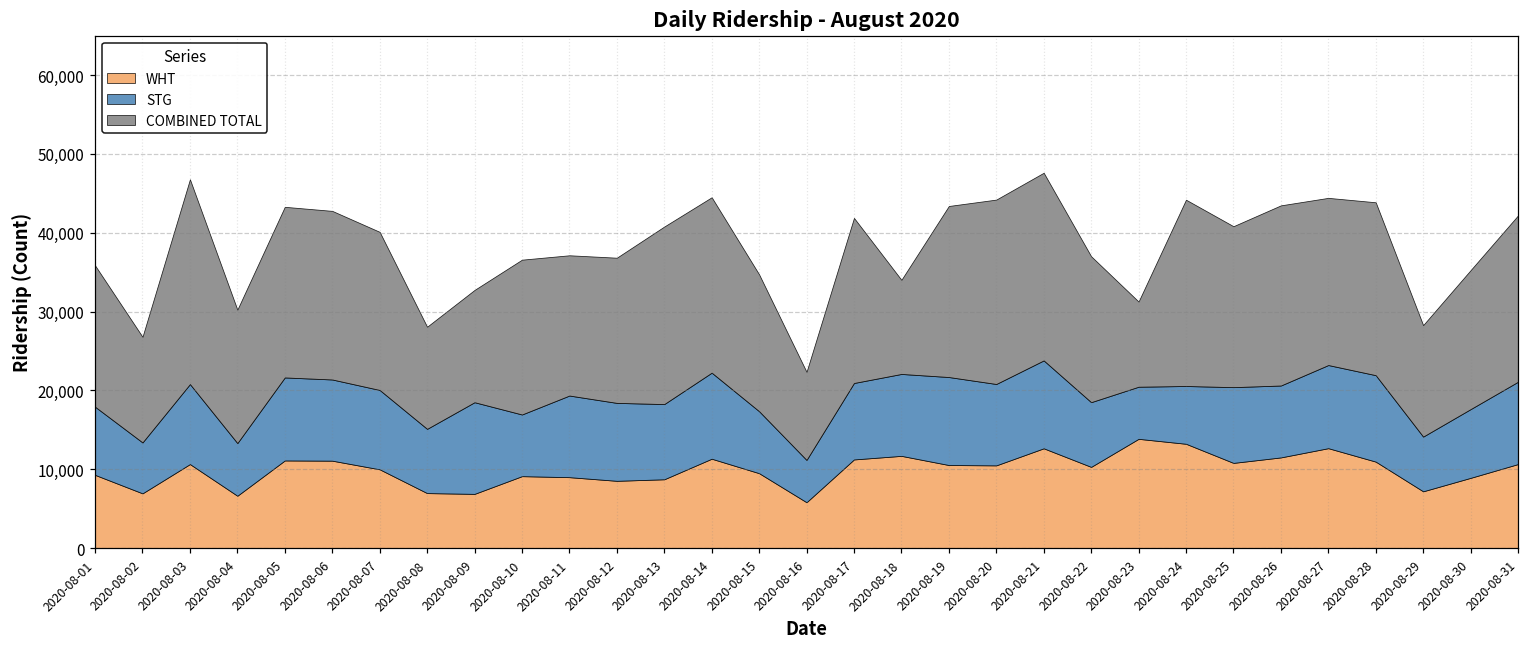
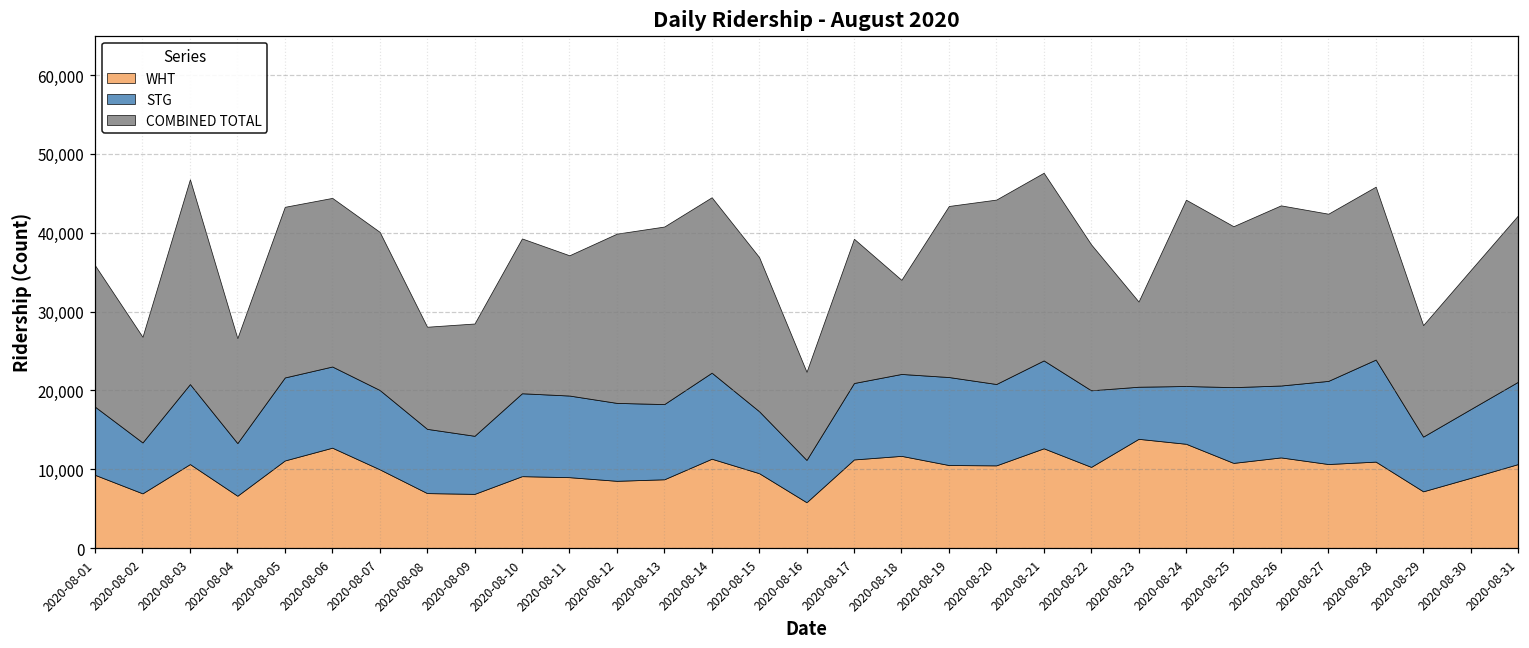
COMBINED TOTAL, 2020-08-04: 17,000 -> 13,000
WHT, 2020-08-06: 11,000 -> 13,000
STG, 2020-08-09: 12,000 -> 7,000
STG, 2020-08-10: 8,000 -> 11,000
COMBINED TOTAL, 2020-08-12: 18,000 -> 21,000
COMBINED TOTAL, 2020-08-15: 17,000 -> 20,000
COMBINED TOTAL, 2020-08-17: 21,000 -> 18,000
STG, 2020-08-22: 8,000 -> 10,000
WHT, 2020-08-27: 13,000 -> 11,000
STG, 2020-08-28: 11,000 -> 13,000
